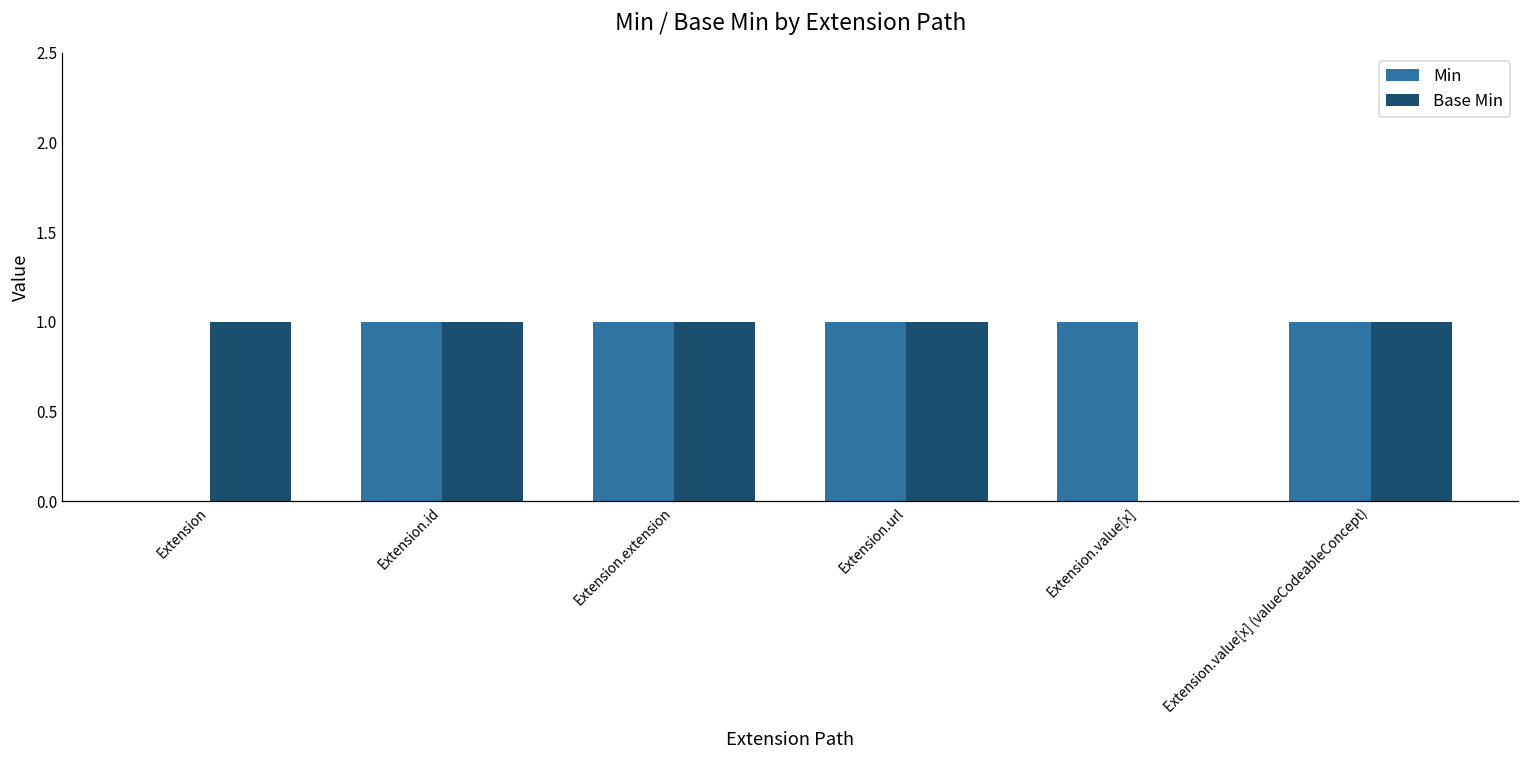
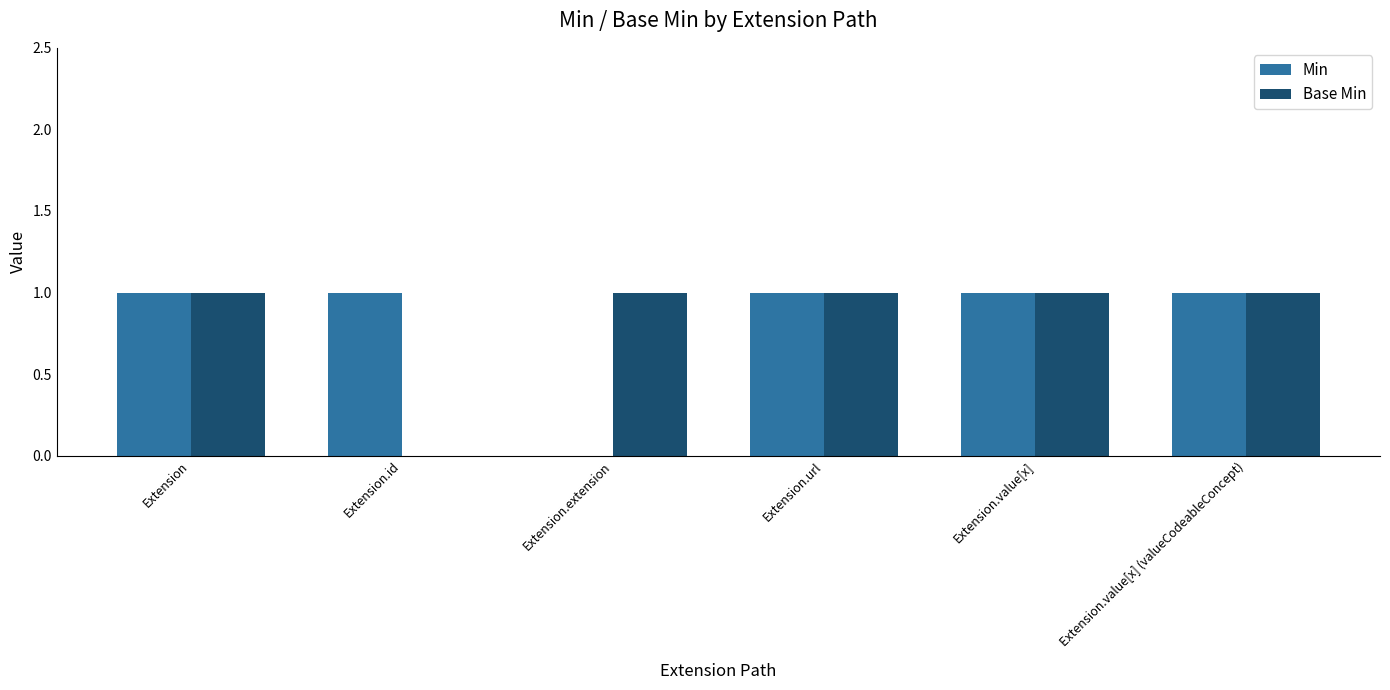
Min, Extension: 0 -> 1
Base Min, Extension.id: 1 -> 0
Min, Extension.extension: 1 -> 0
Base Min, Extension.value[x]: 0 -> 1
